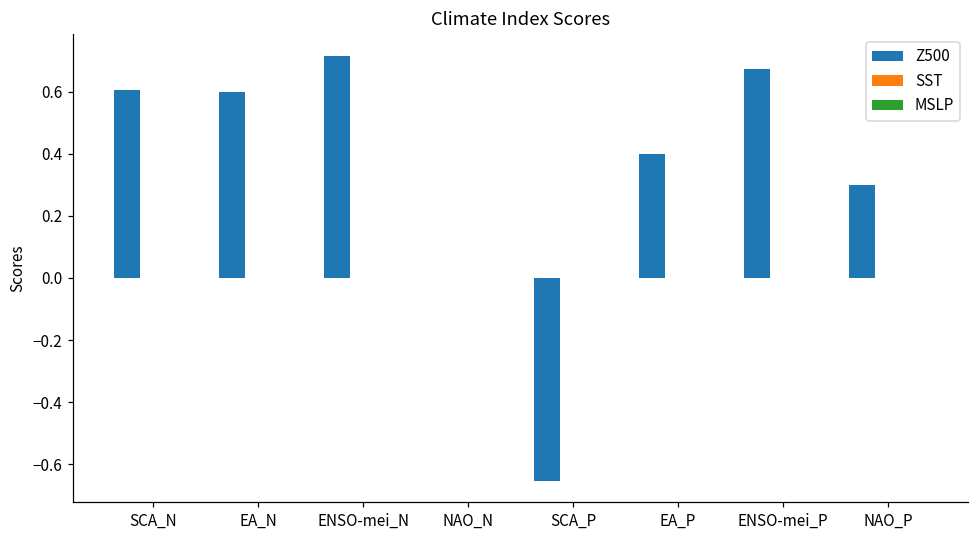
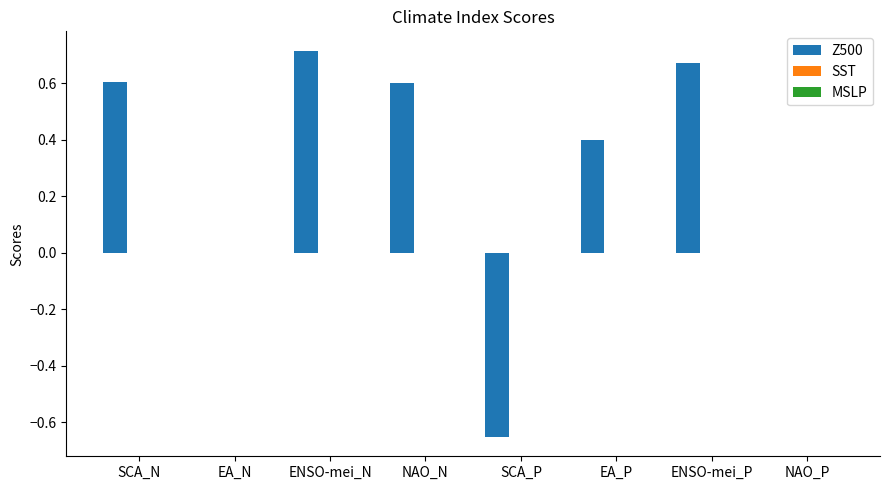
Z500, EA_N: 0.6 -> 0.0
Z500, NAO_N: 0.0 -> 0.6
Z500, NAO_P: 0.3 -> 0.0
